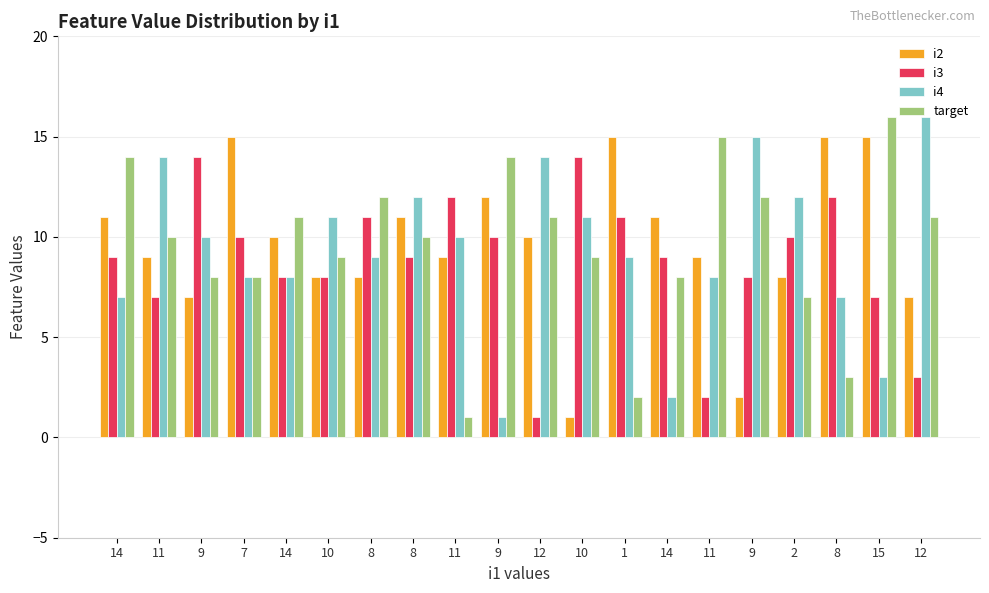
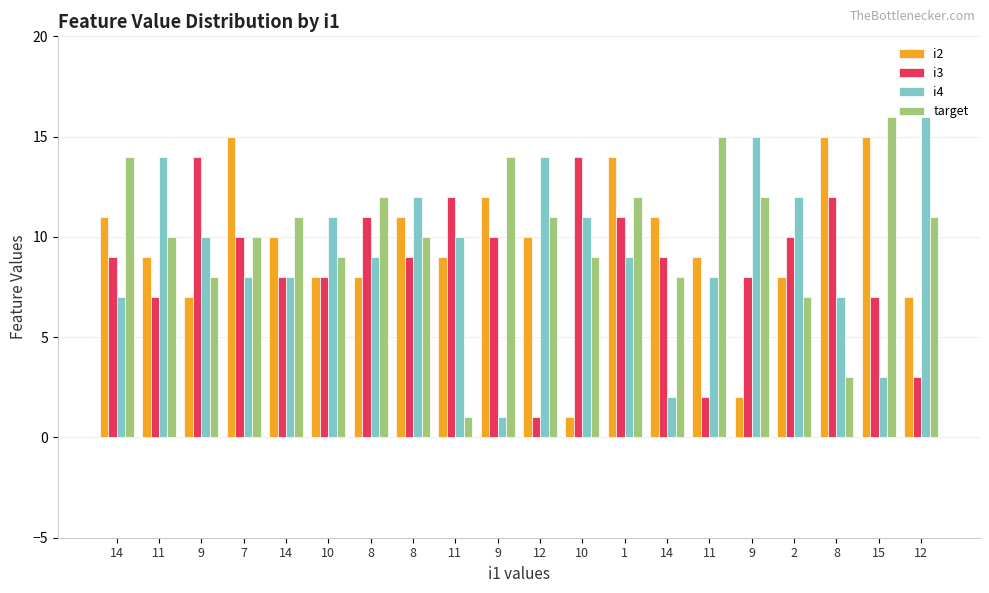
target, 7: 8 -> 10
i2, 1: 15 -> 14
target, 1: 2 -> 12
